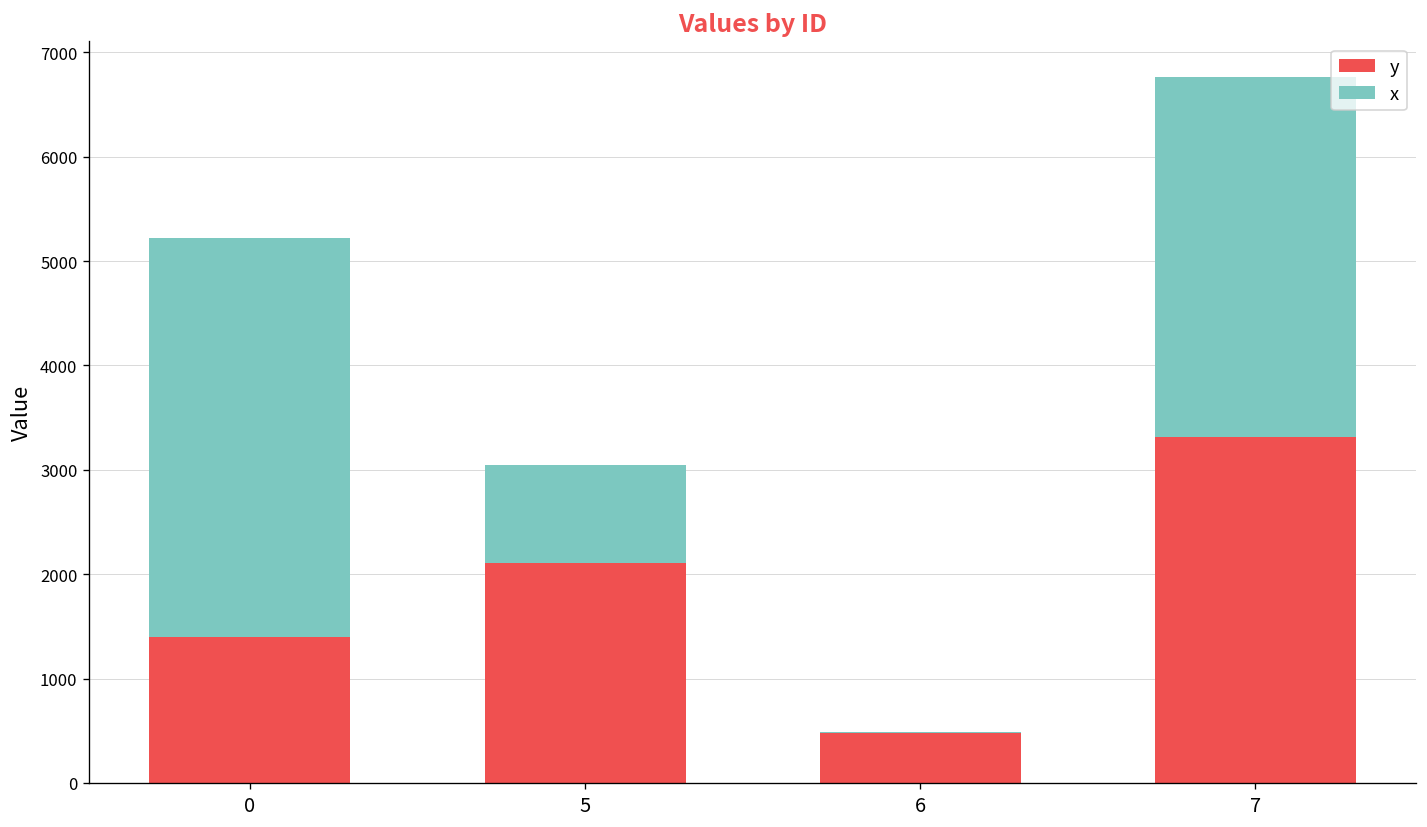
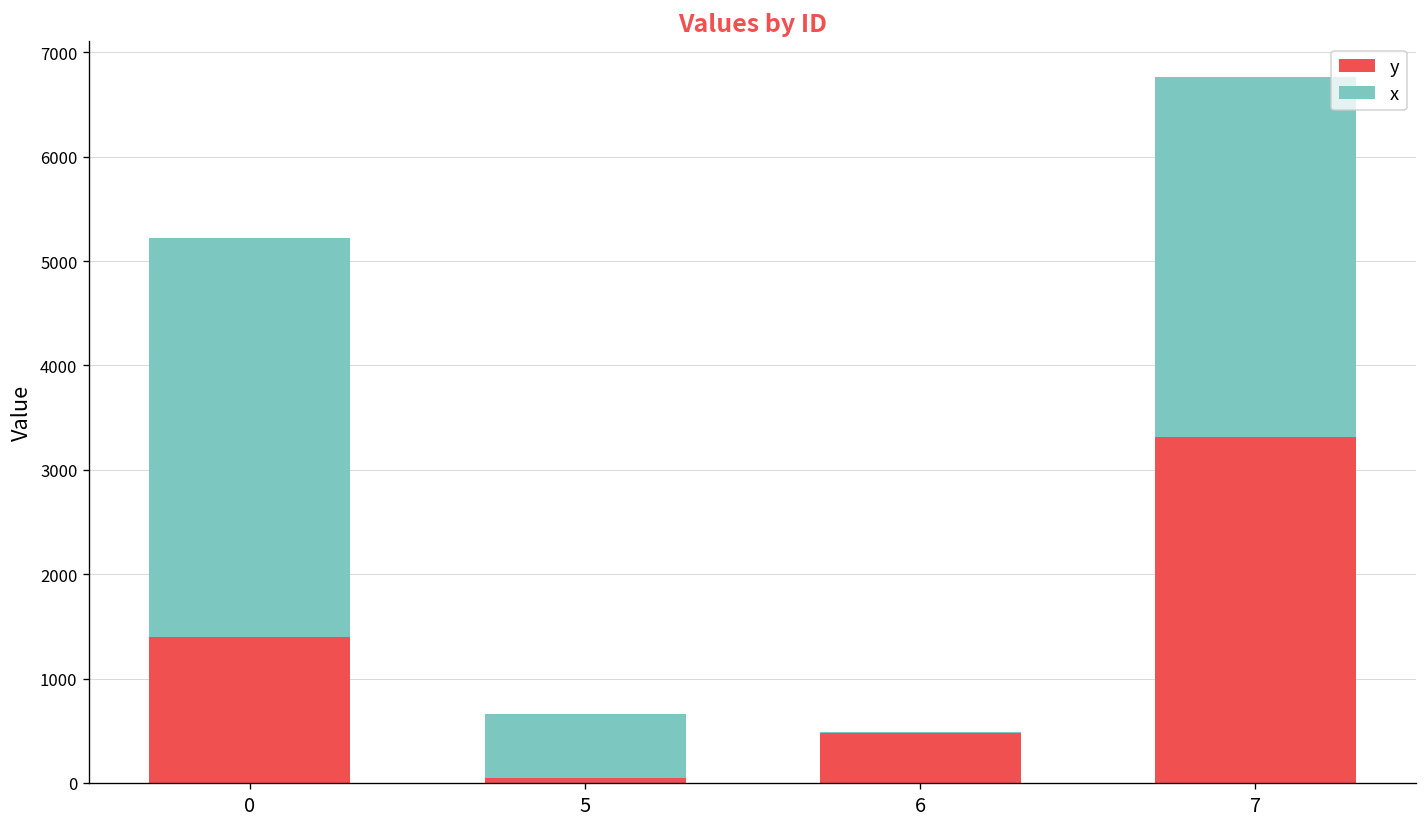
y, 5: 2100 -> 0
x, 5: 900 -> 600
